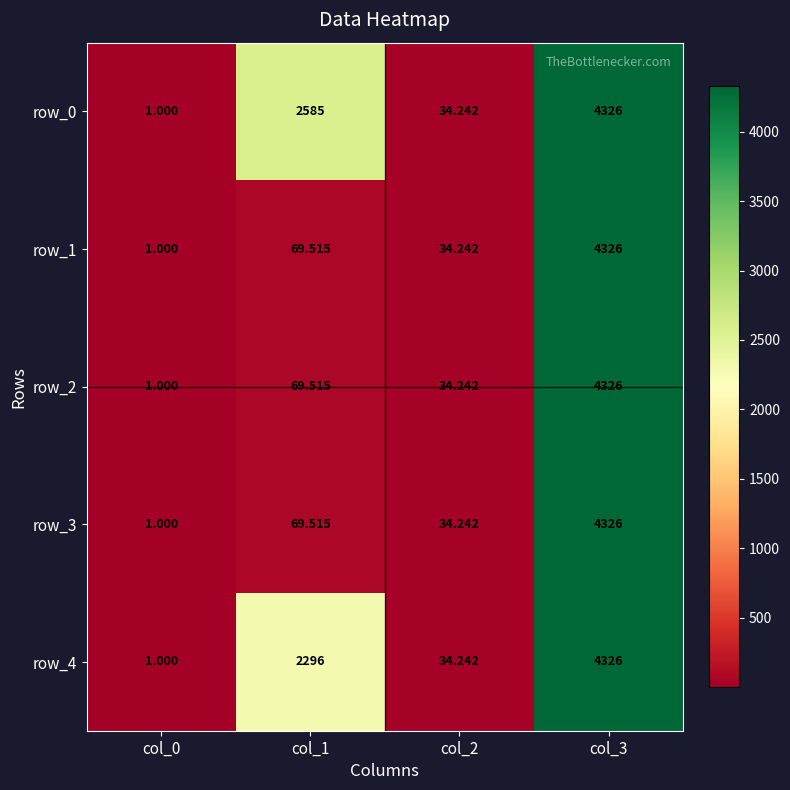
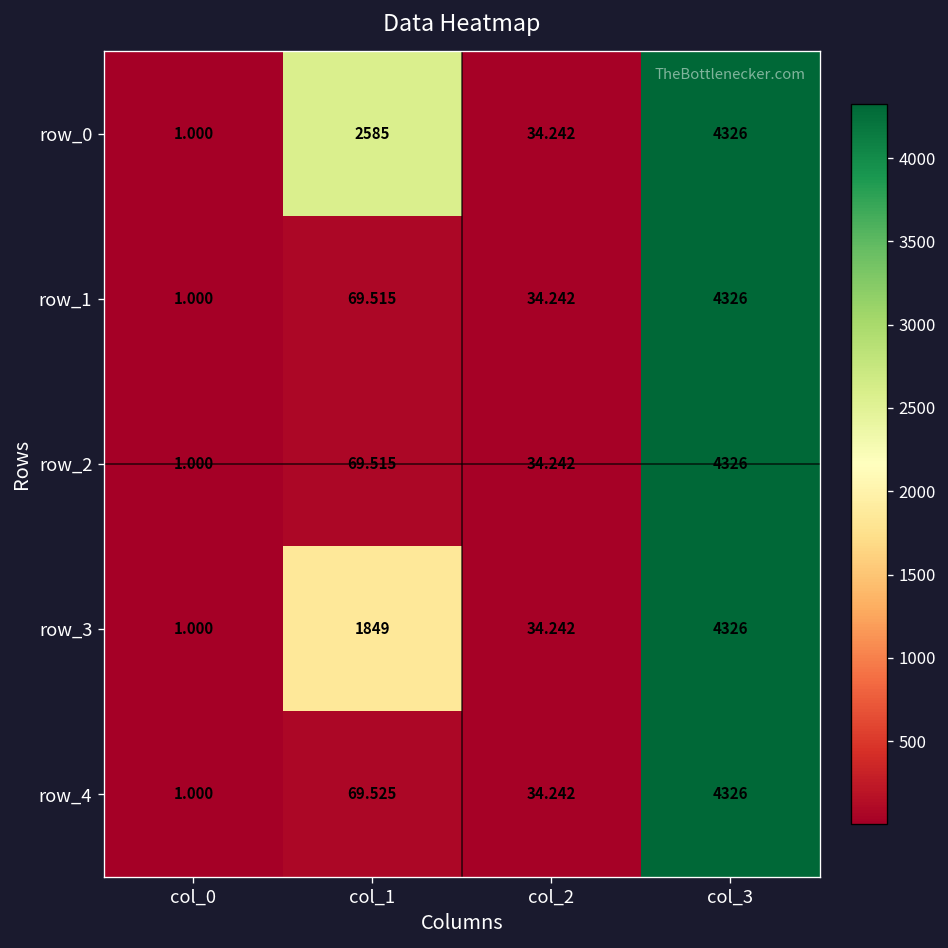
row_3, col_1: 69.515 -> 1849
row_4, col_1: 2296 -> 69.525
